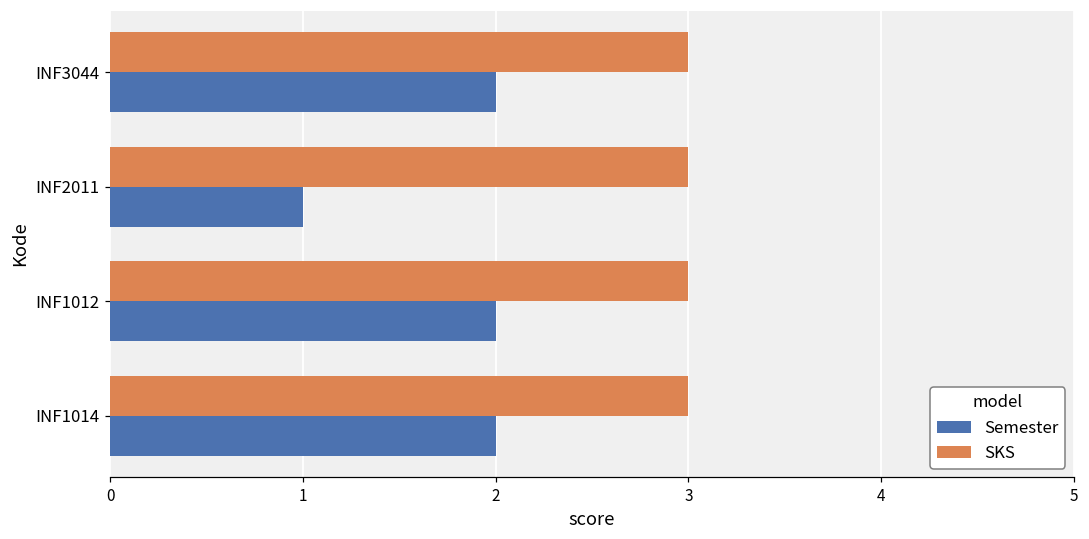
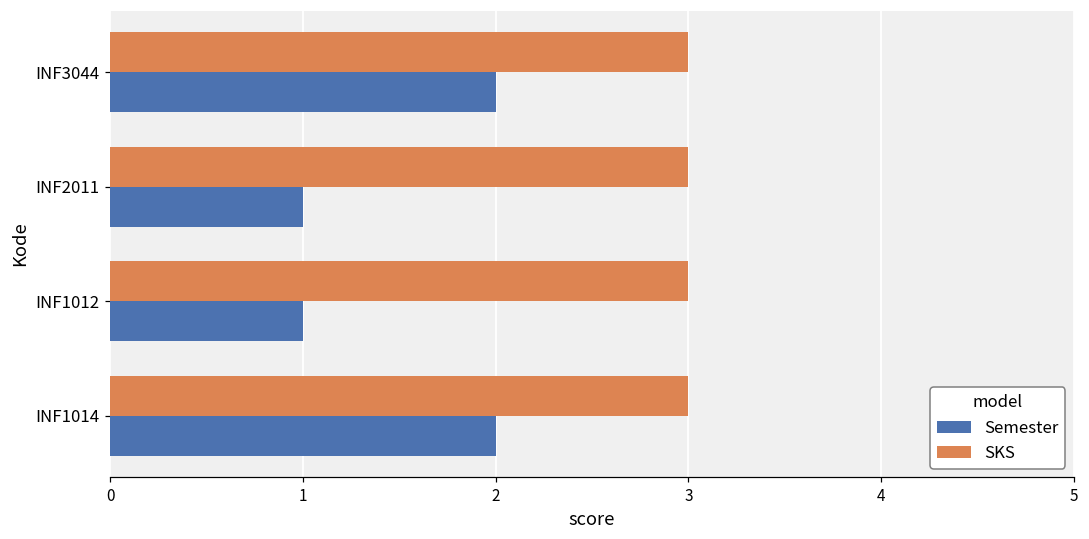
Semester, INF1012: 2 -> 1
